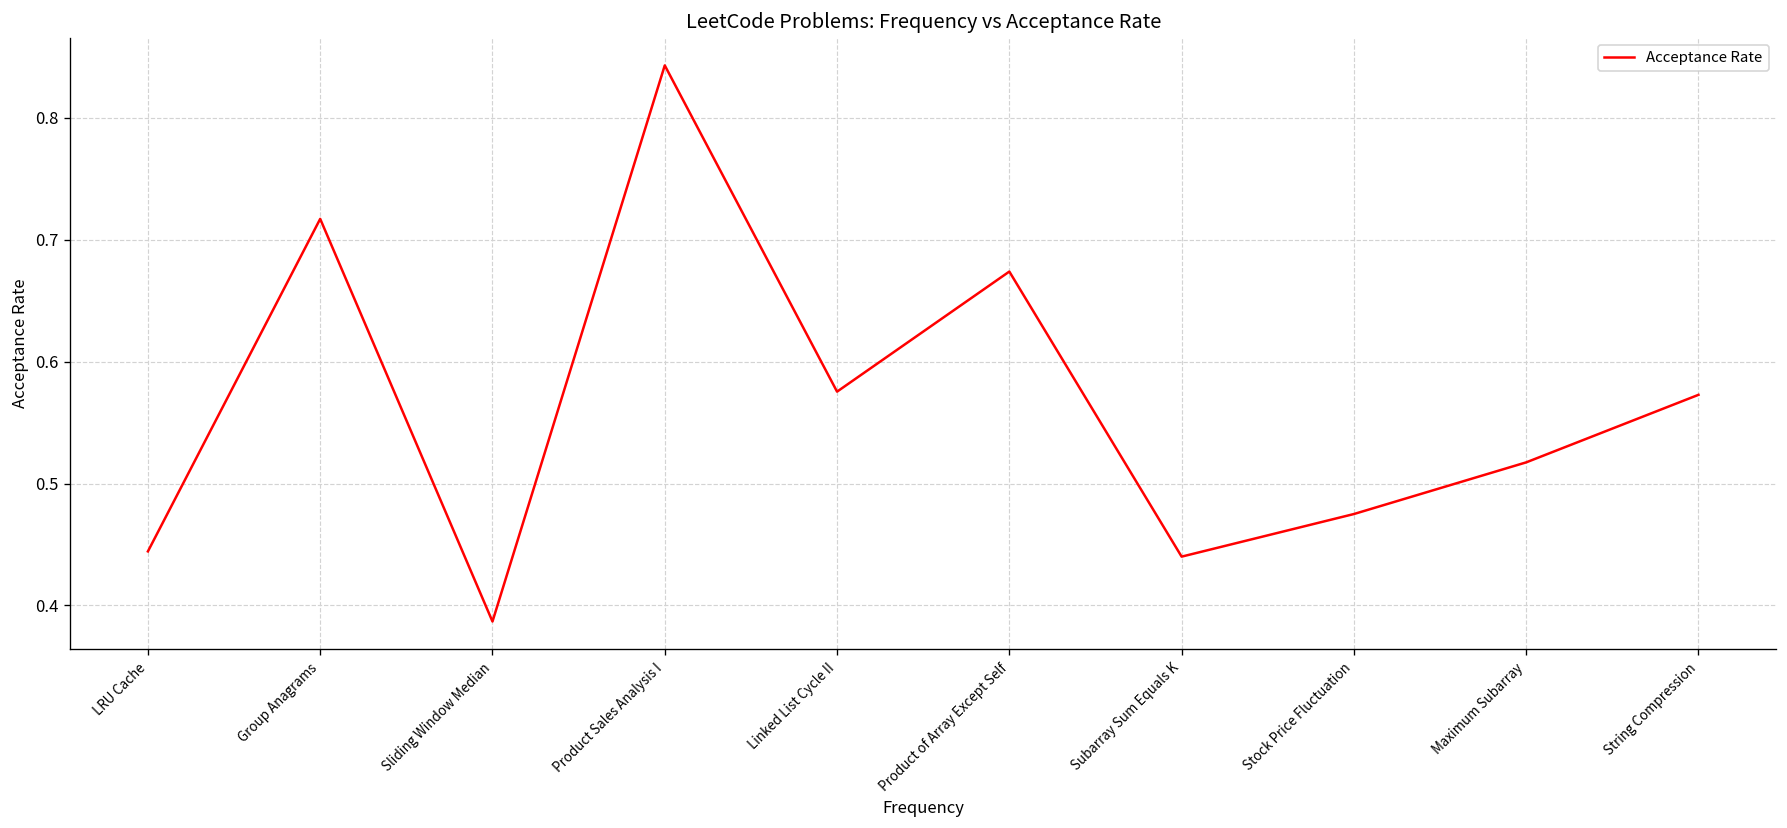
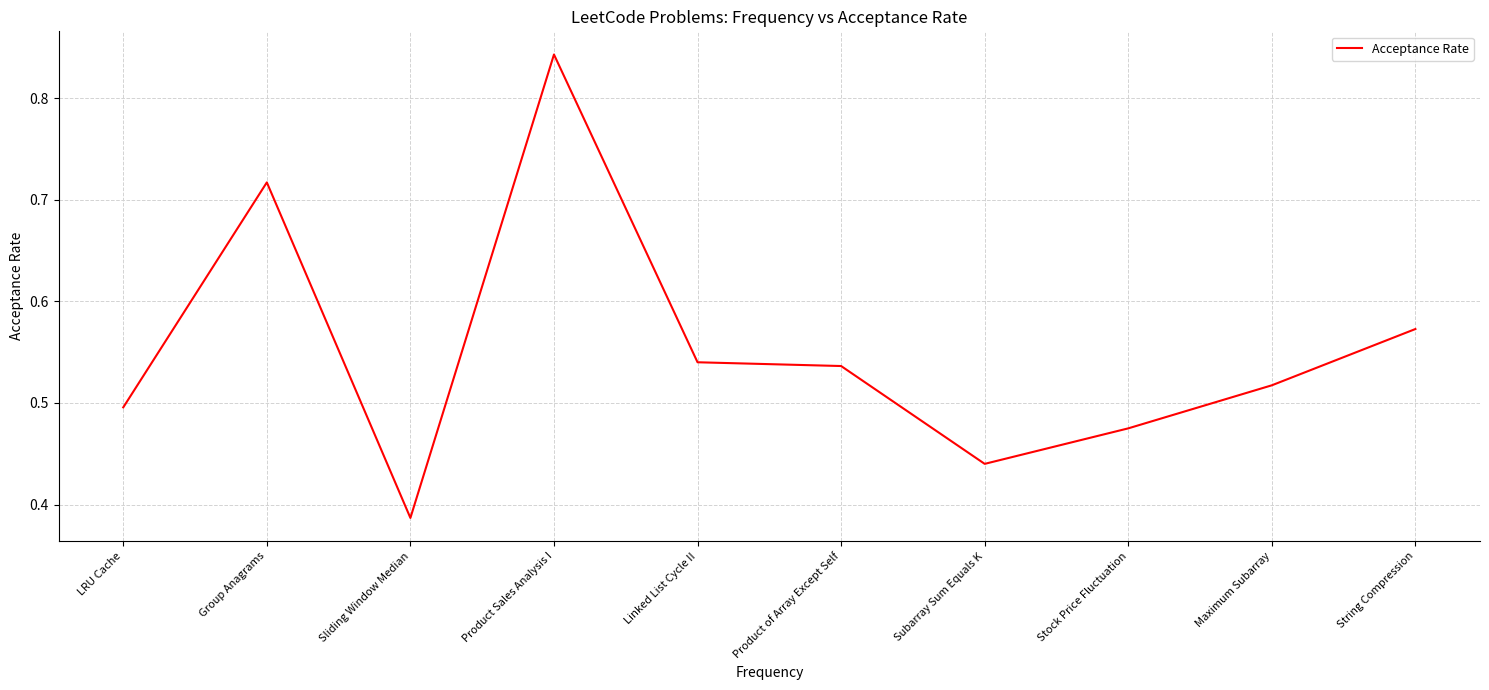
LRU Cache: 0.444 -> 0.496
Linked List Cycle II: 0.575 -> 0.540
Product of Array Except Self: 0.674 -> 0.536
